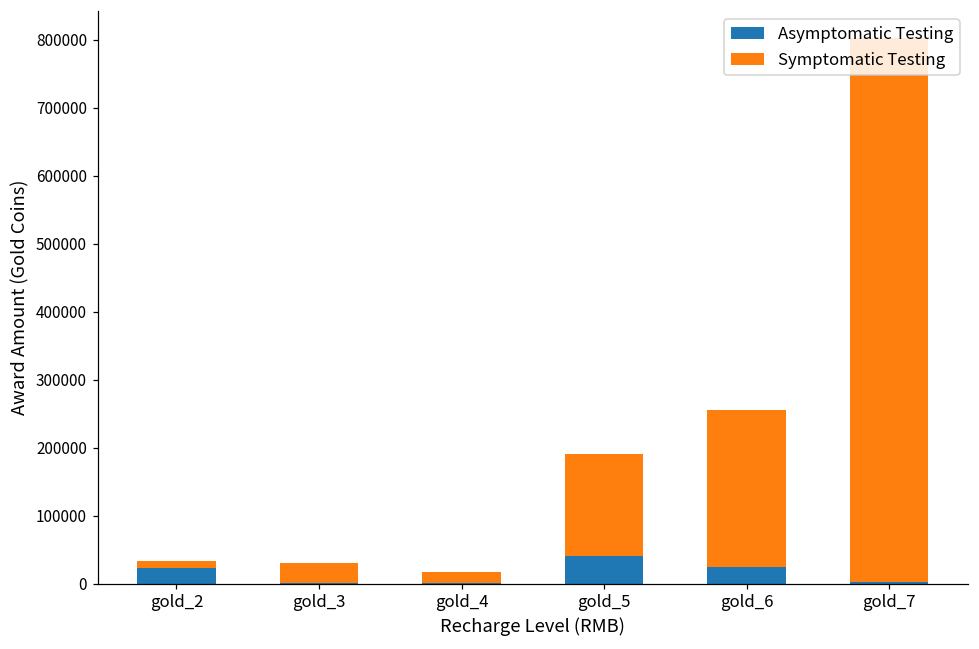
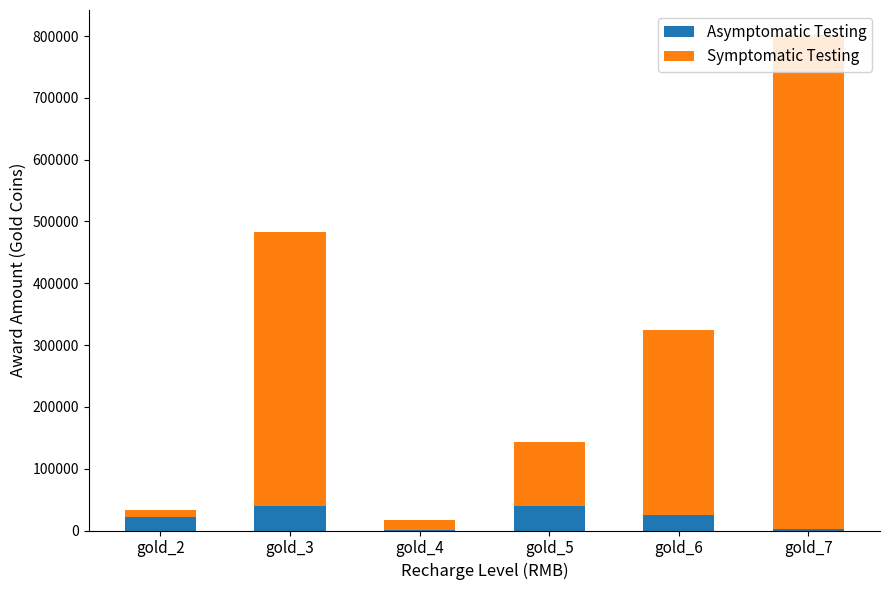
Asymptomatic Testing, gold_3: 0 -> 40000
Symptomatic Testing, gold_3: 30000 -> 440000
Symptomatic Testing, gold_5: 150000 -> 100000
Symptomatic Testing, gold_6: 230000 -> 300000
